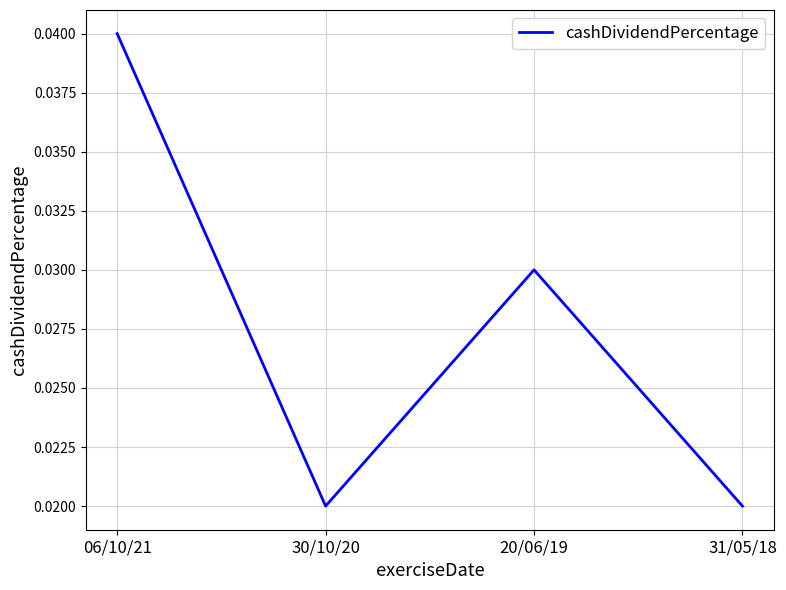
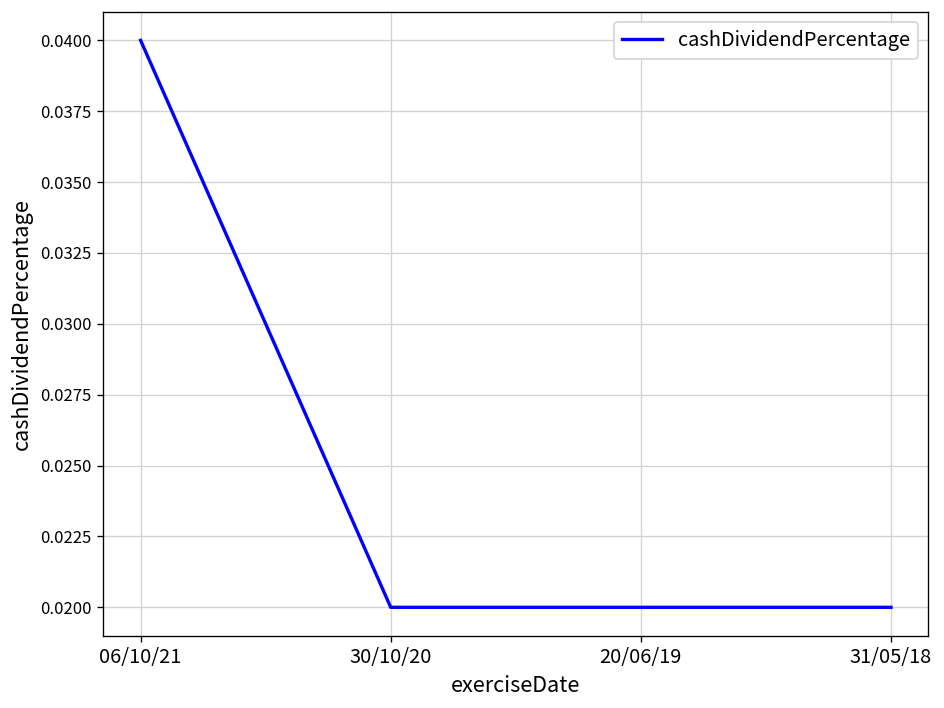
20/06/19: 0.03 -> 0.02
